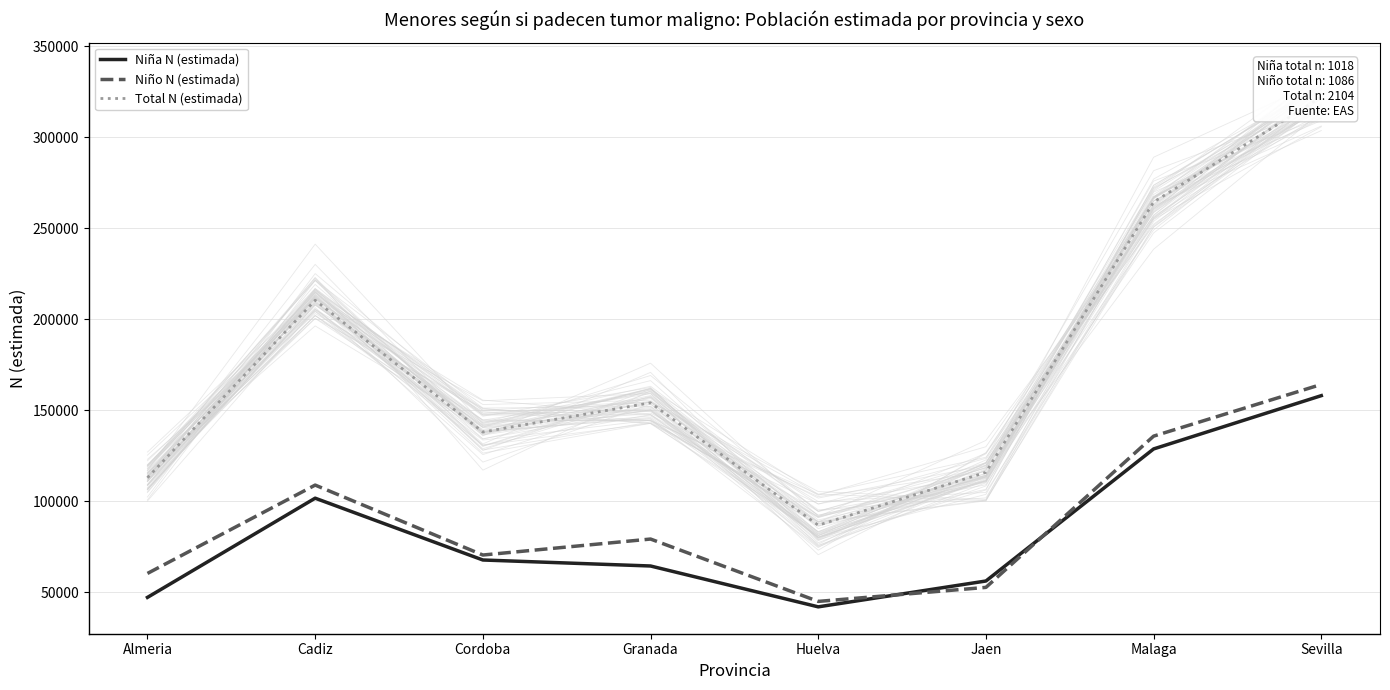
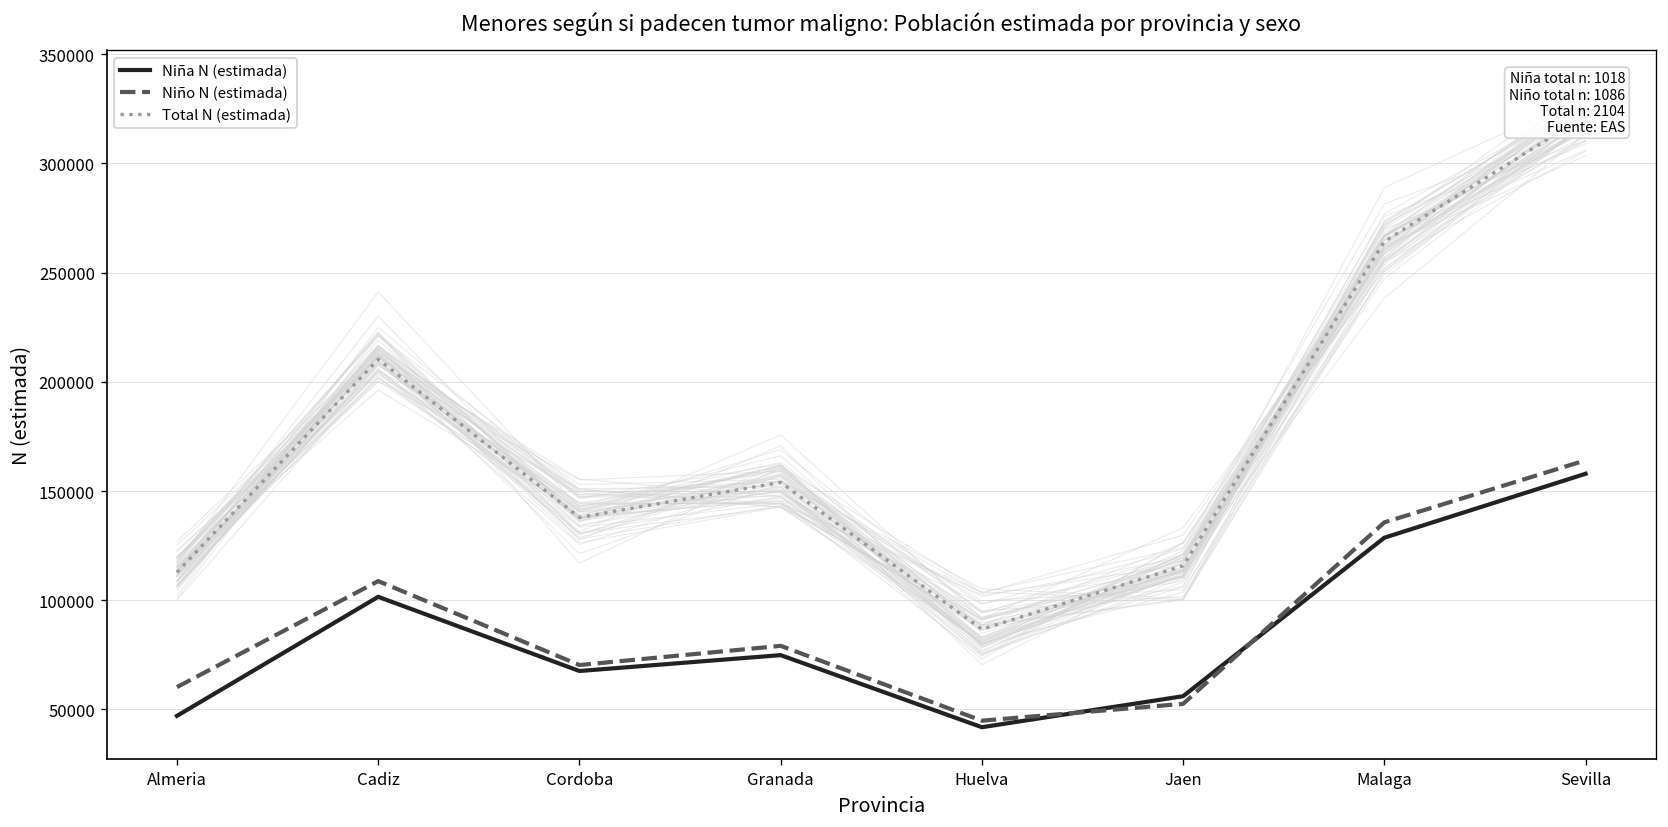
Niña N (estimada), Granada: 64000 -> 75000
